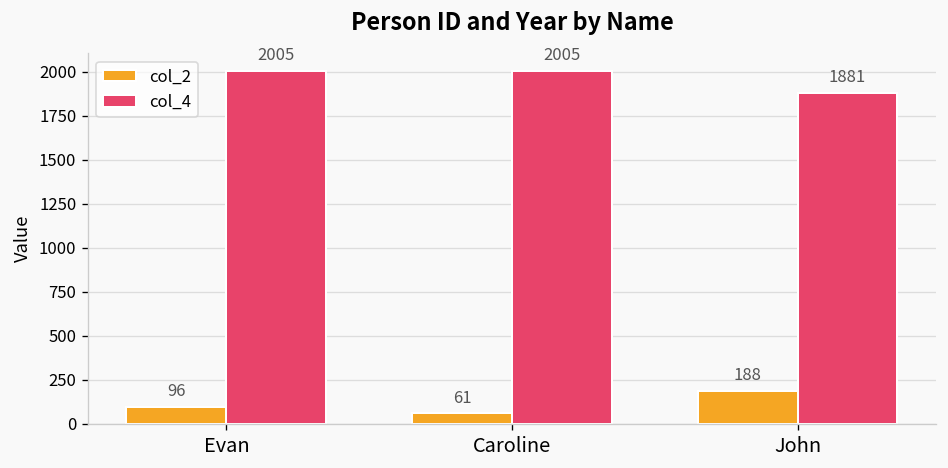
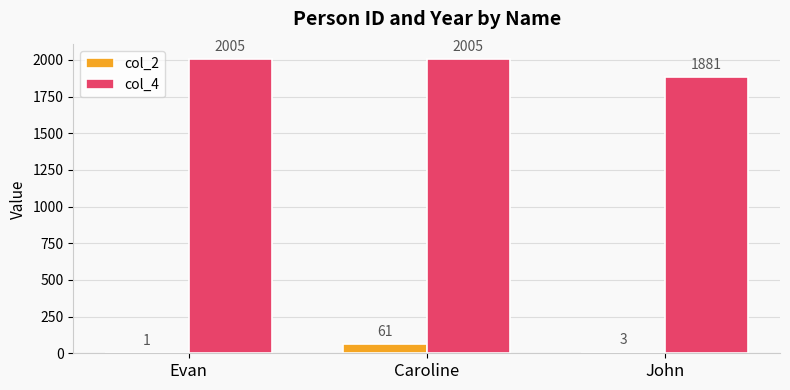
col_2, Evan: 96 -> 1
col_2, John: 188 -> 3
